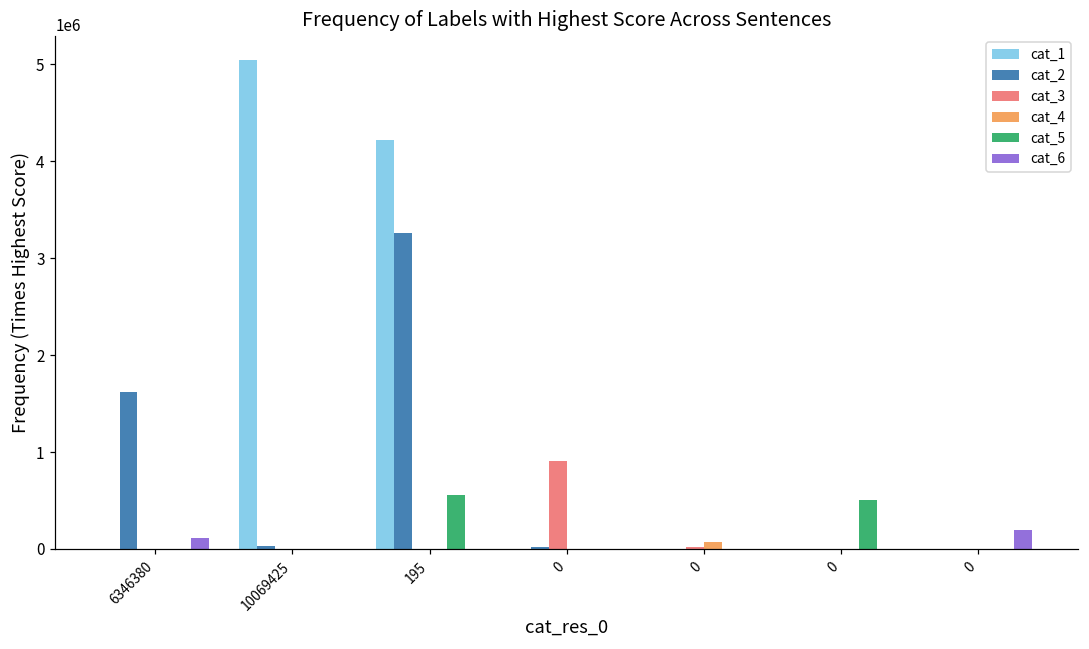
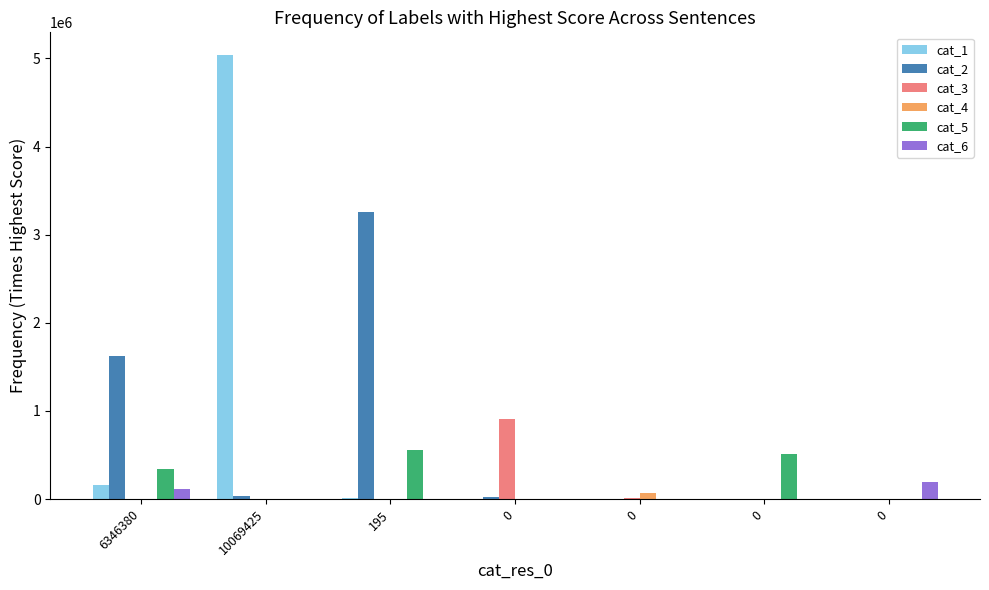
cat_1, 6346380: 0 -> 200000
cat_5, 6346380: 0 -> 300000
cat_1, 195: 4200000 -> 0
